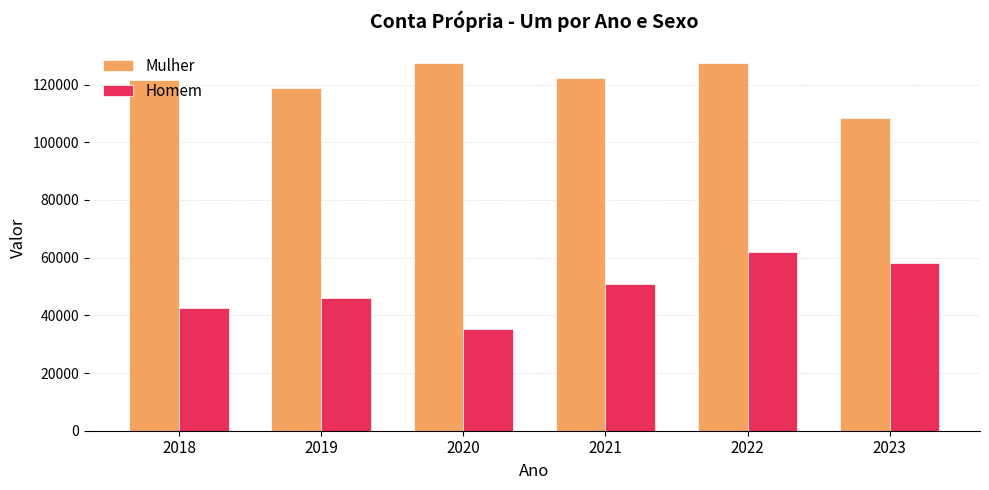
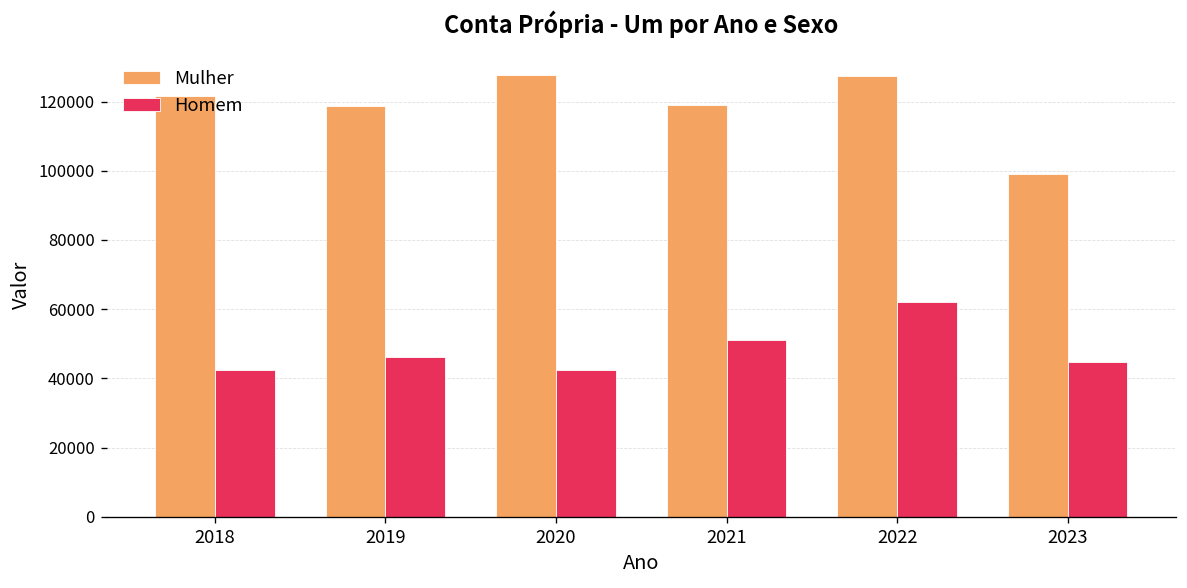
Homem, 2020: 35000 -> 42000
Mulher, 2021: 122000 -> 119000
Mulher, 2023: 108000 -> 99000
Homem, 2023: 58000 -> 45000
